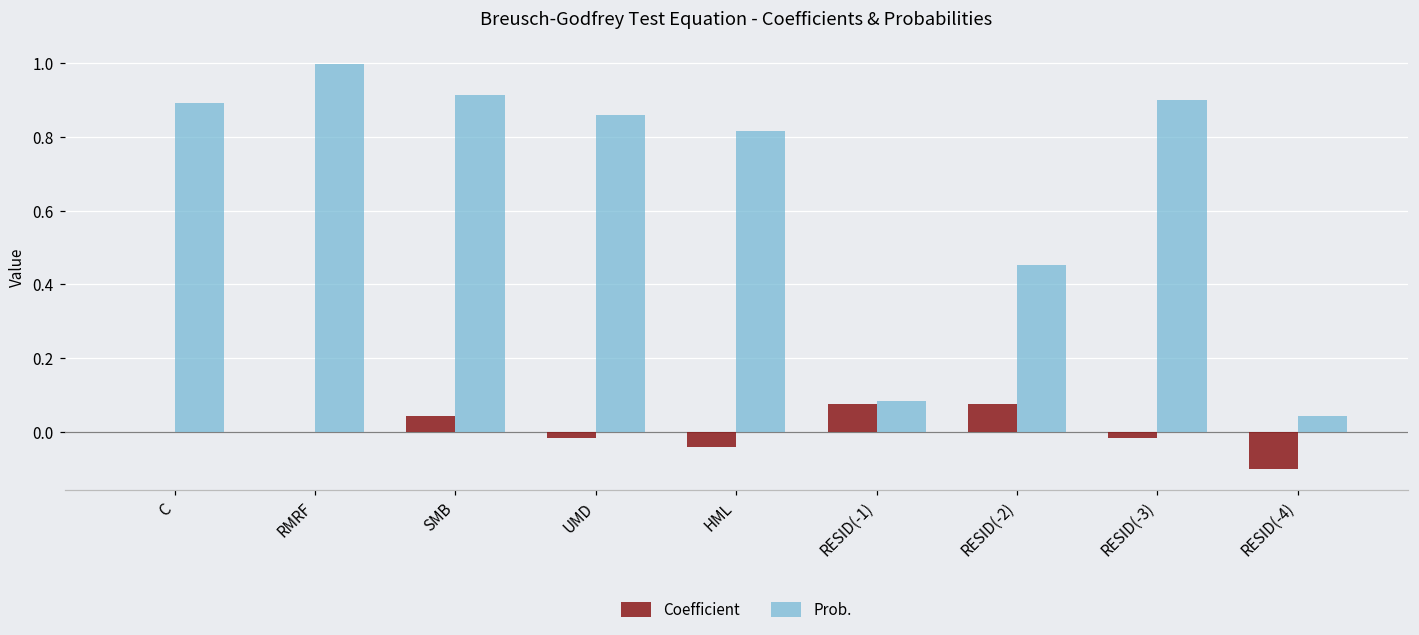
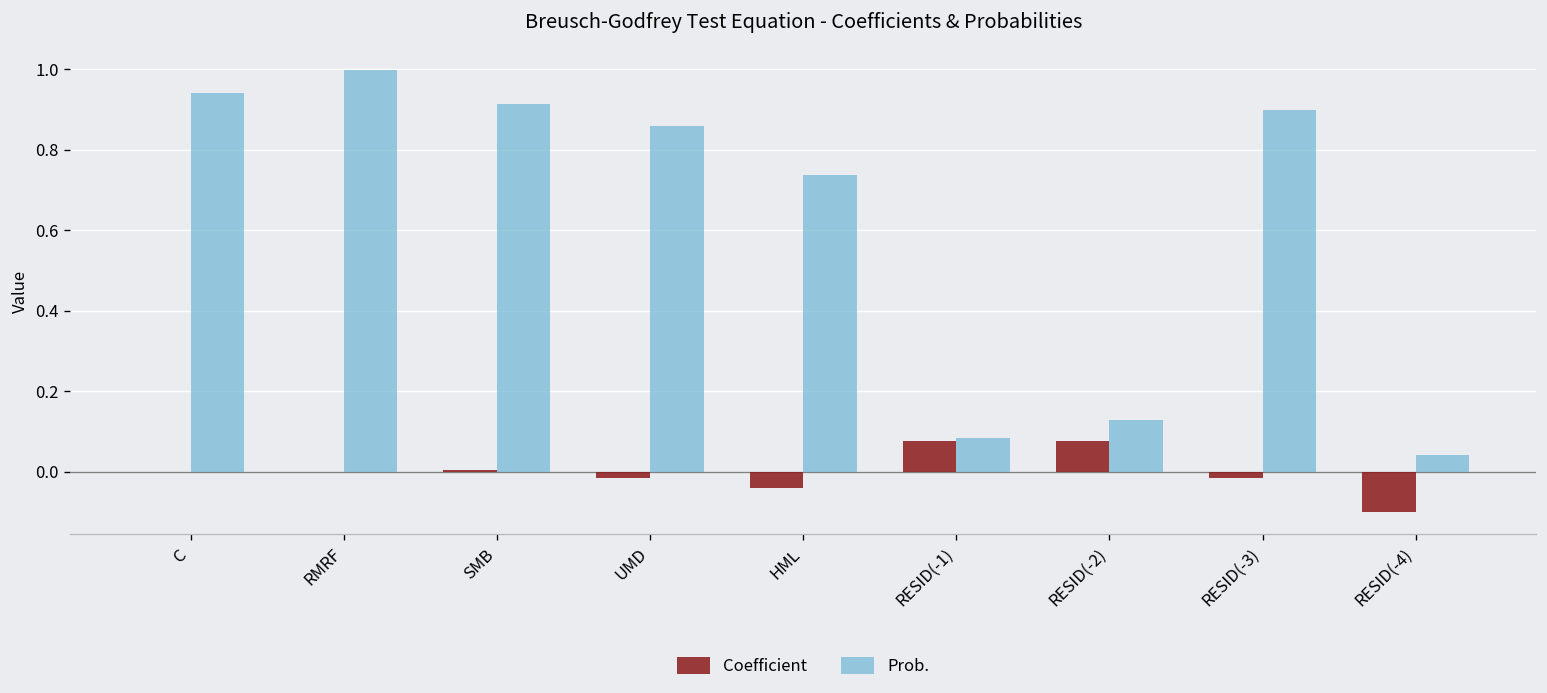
Prob., C: 0.89 -> 0.94
Coefficient, SMB: 0.04 -> 0.00
Prob., HML: 0.82 -> 0.74
Prob., RESID(-2): 0.45 -> 0.13
